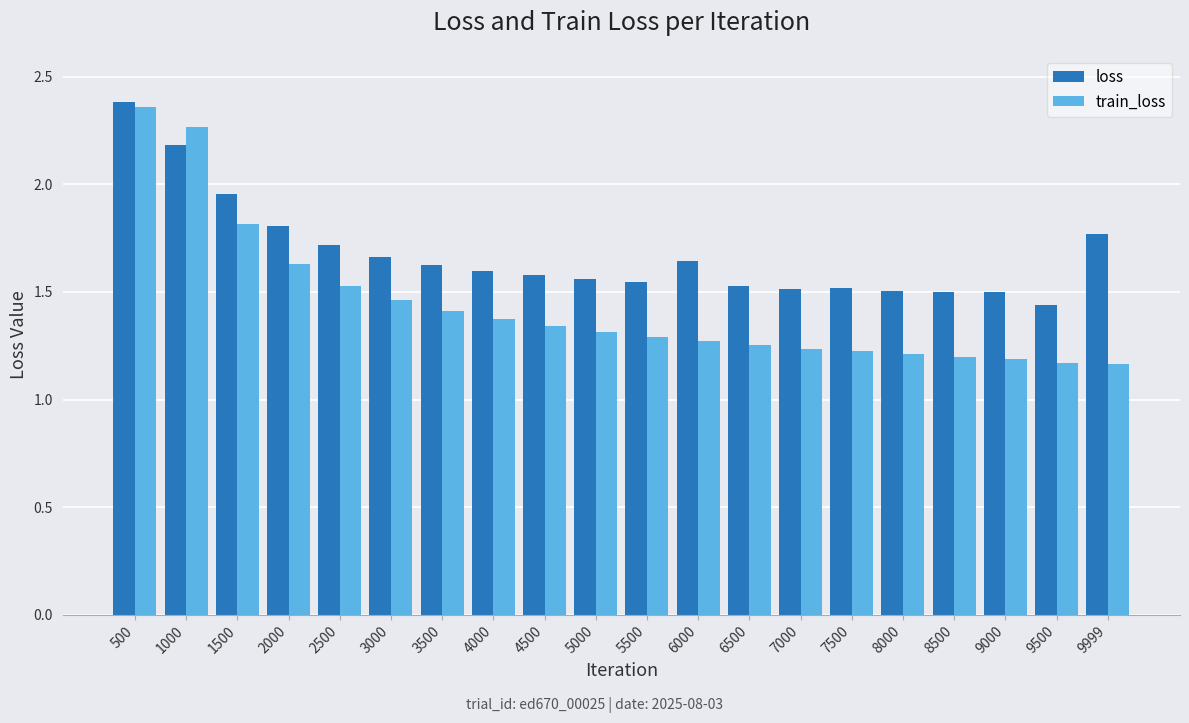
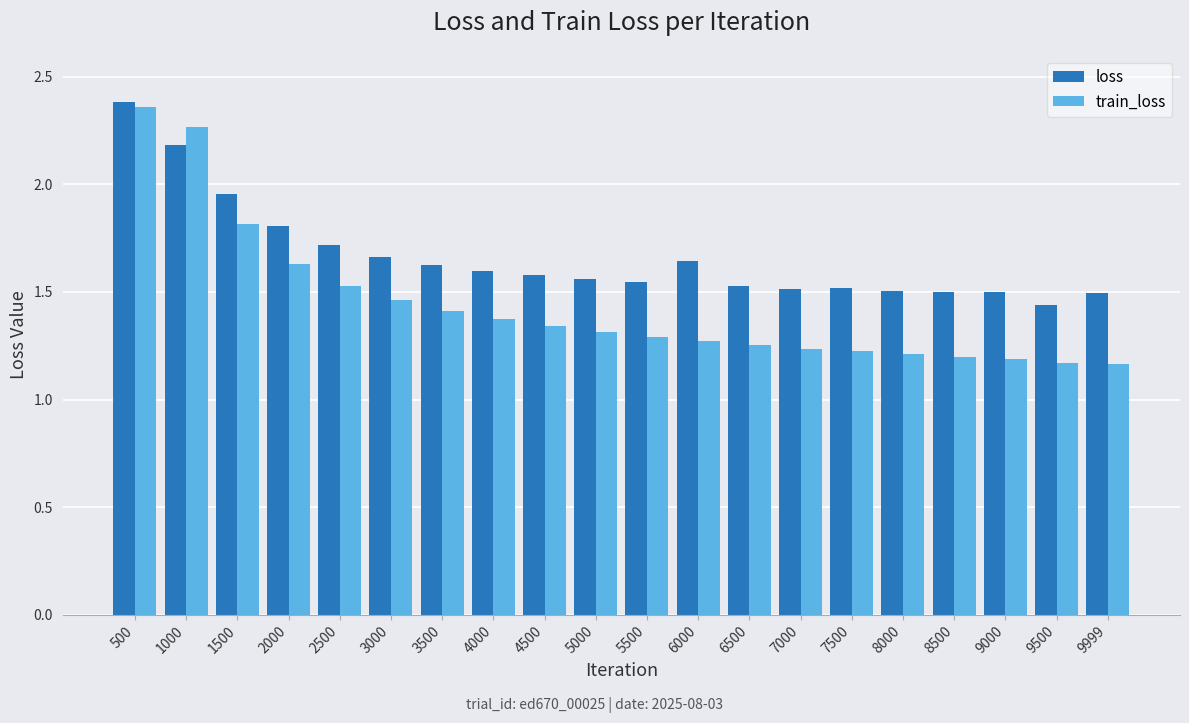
loss, 9999: 1.77 -> 1.50
